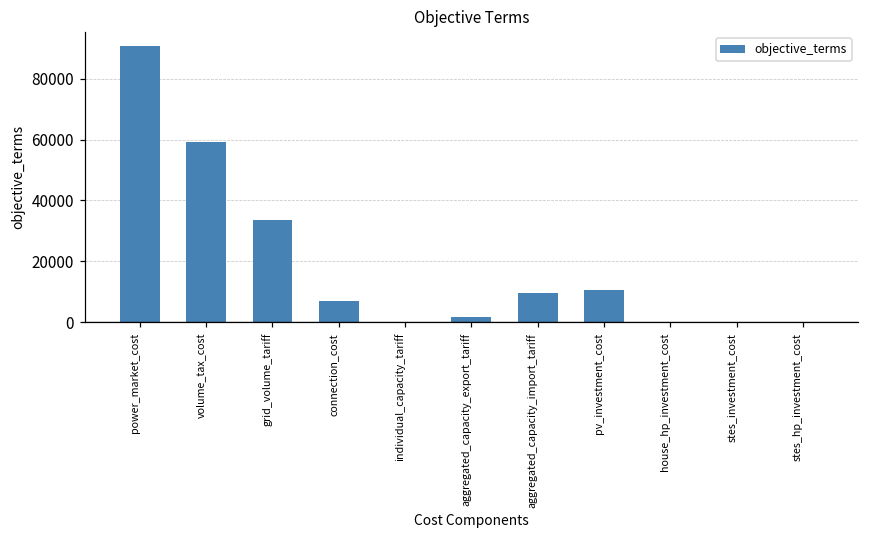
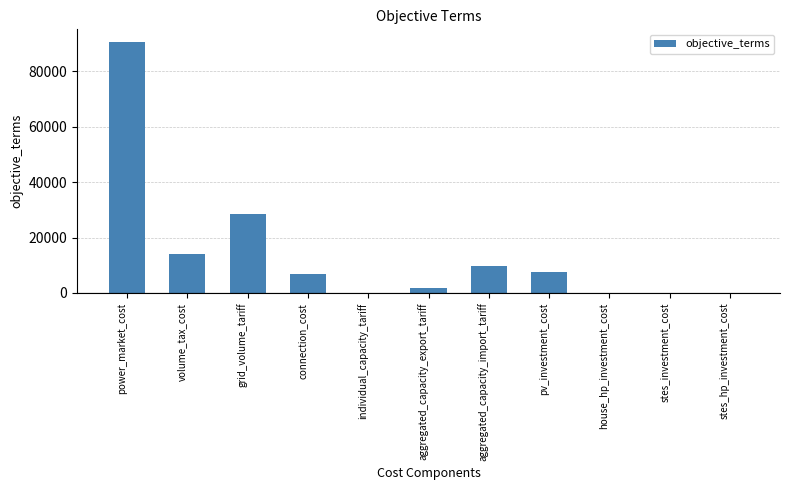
volume_tax_cost: 59000 -> 14000
grid_volume_tariff: 33000 -> 29000
pv_investment_cost: 11000 -> 7000
